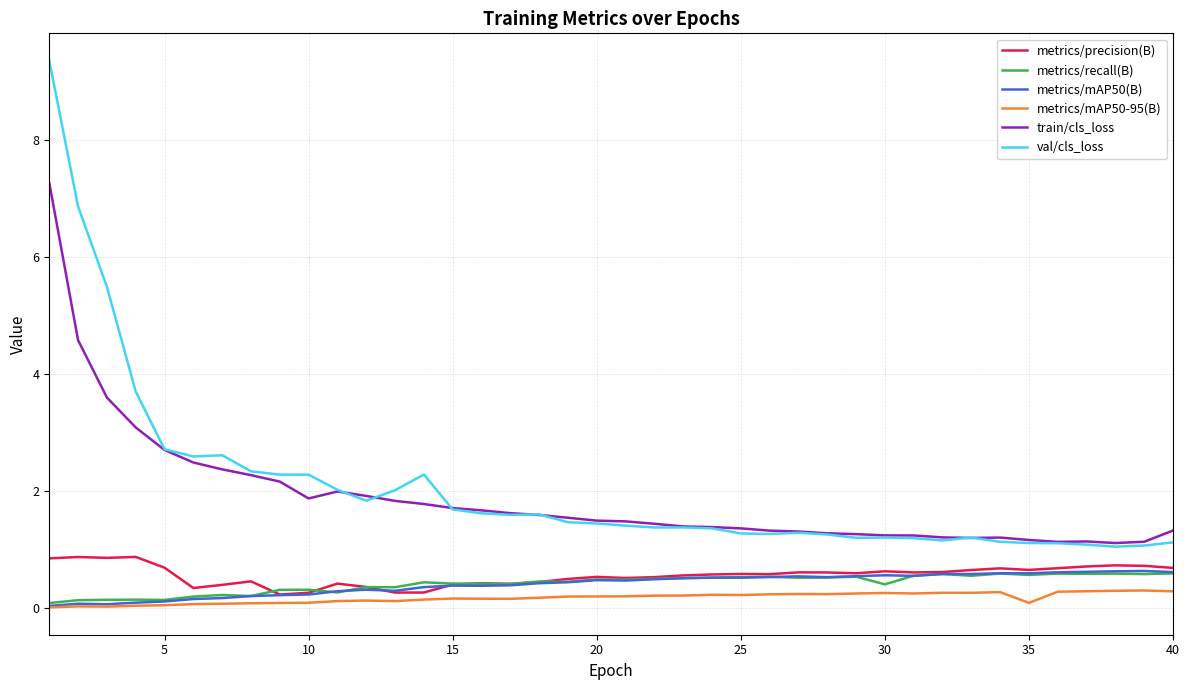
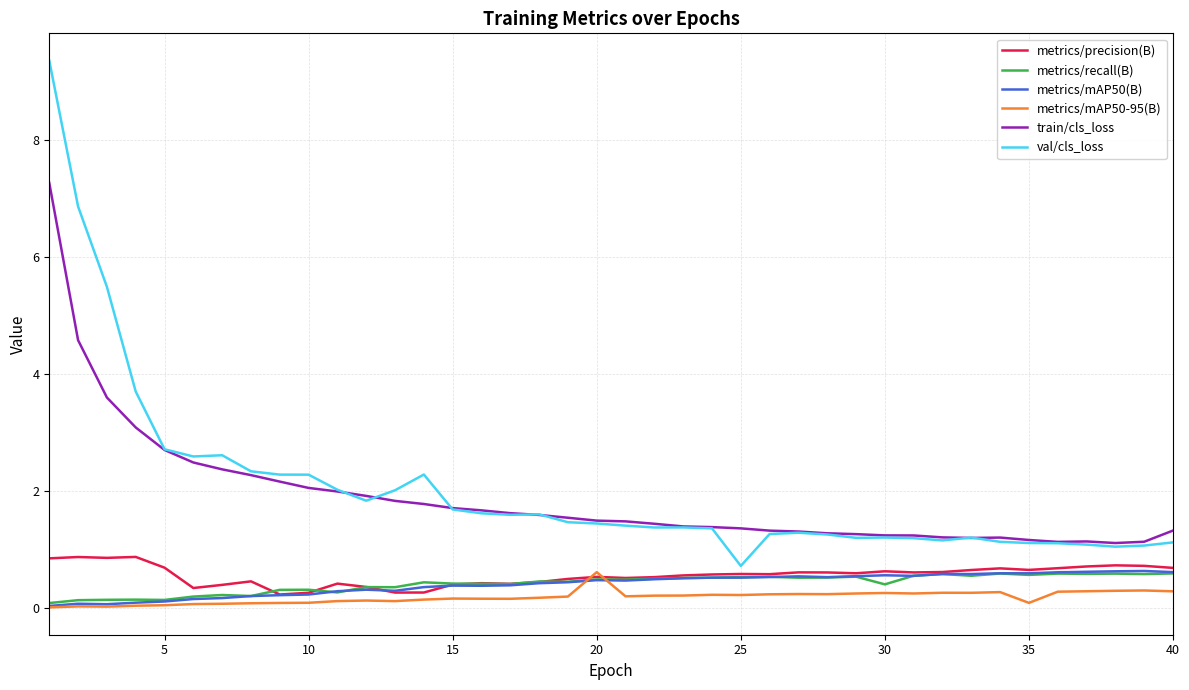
train/cls_loss, 10: 1.9 -> 2.1
metrics/mAP50-95(B), 20: 0.2 -> 0.6
val/cls_loss, 25: 1.3 -> 0.7
